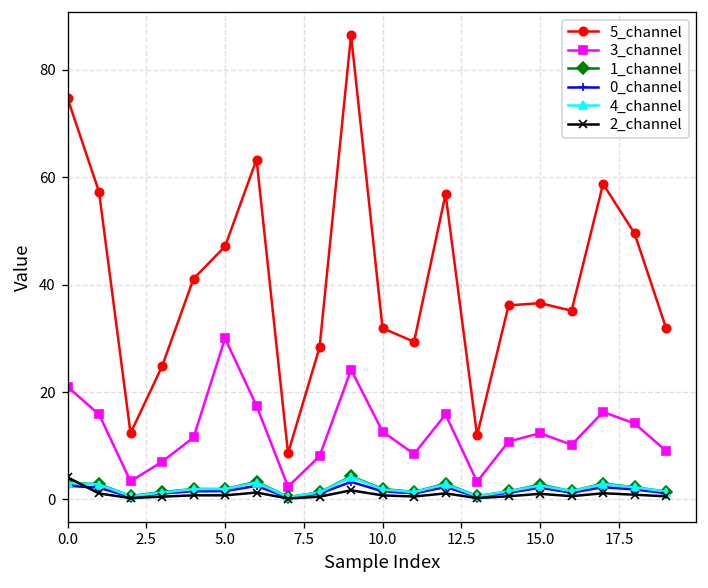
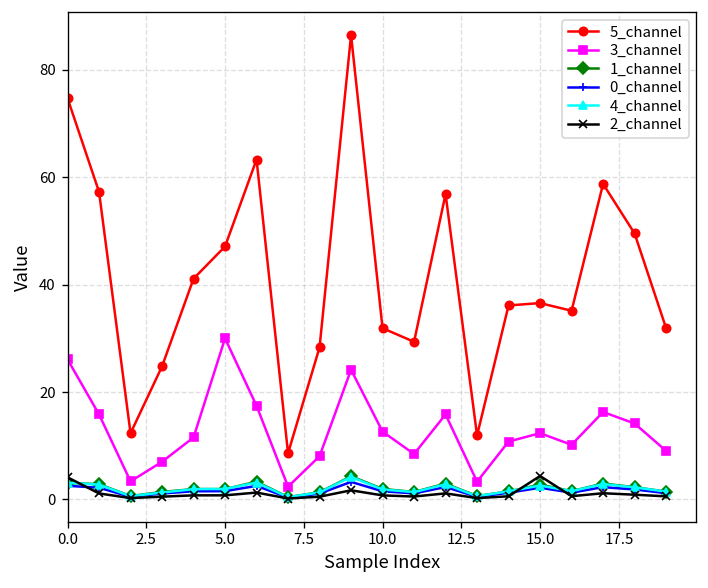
3_channel, 0.0: 21 -> 26
2_channel, 15.0: 1 -> 4
